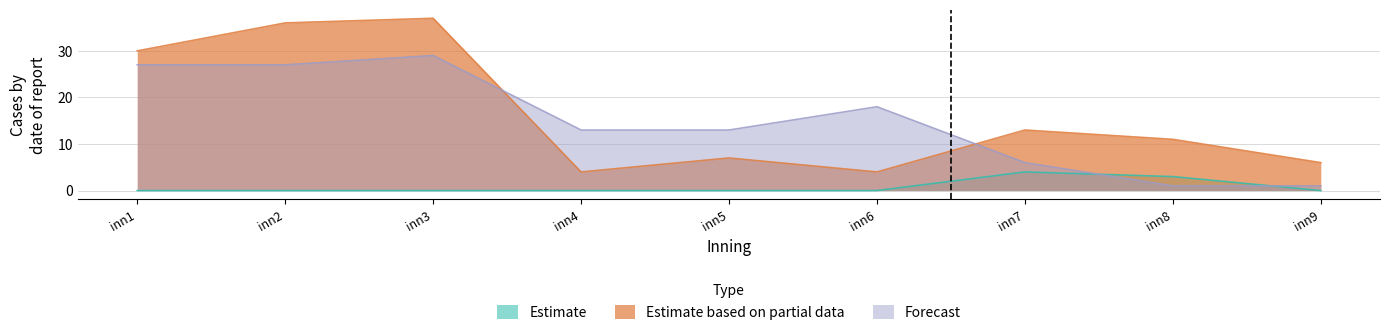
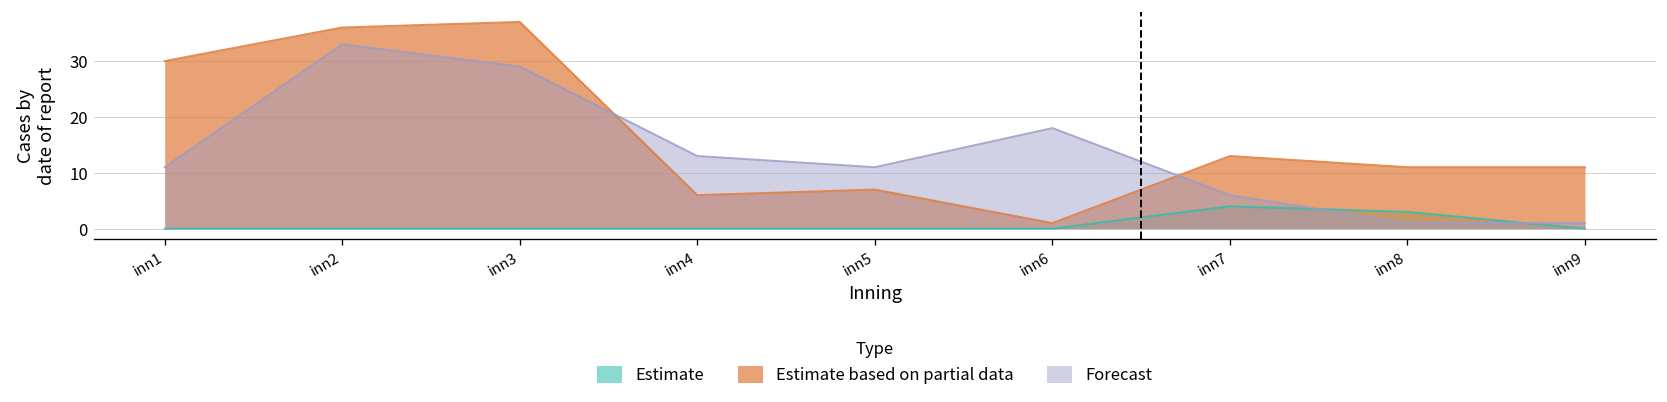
Forecast, inn1: 27 -> 11
Forecast, inn2: 27 -> 33
Estimate based on partial data, inn4: 4 -> 6
Forecast, inn5: 13 -> 11
Estimate based on partial data, inn6: 4 -> 1
Estimate based on partial data, inn9: 6 -> 11
